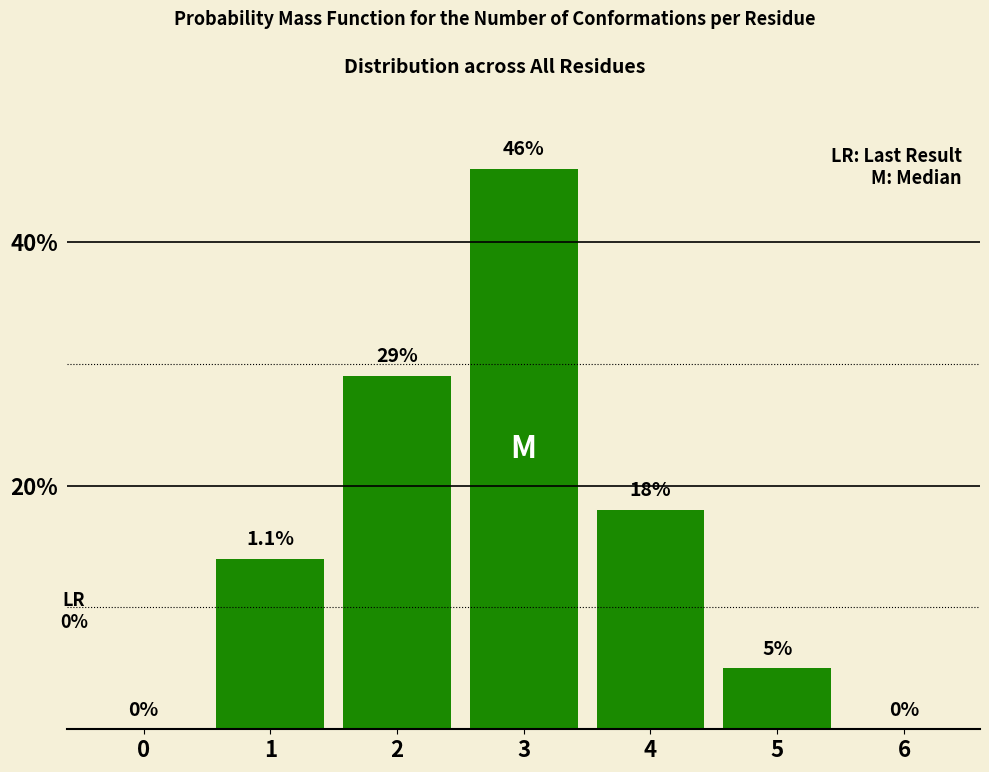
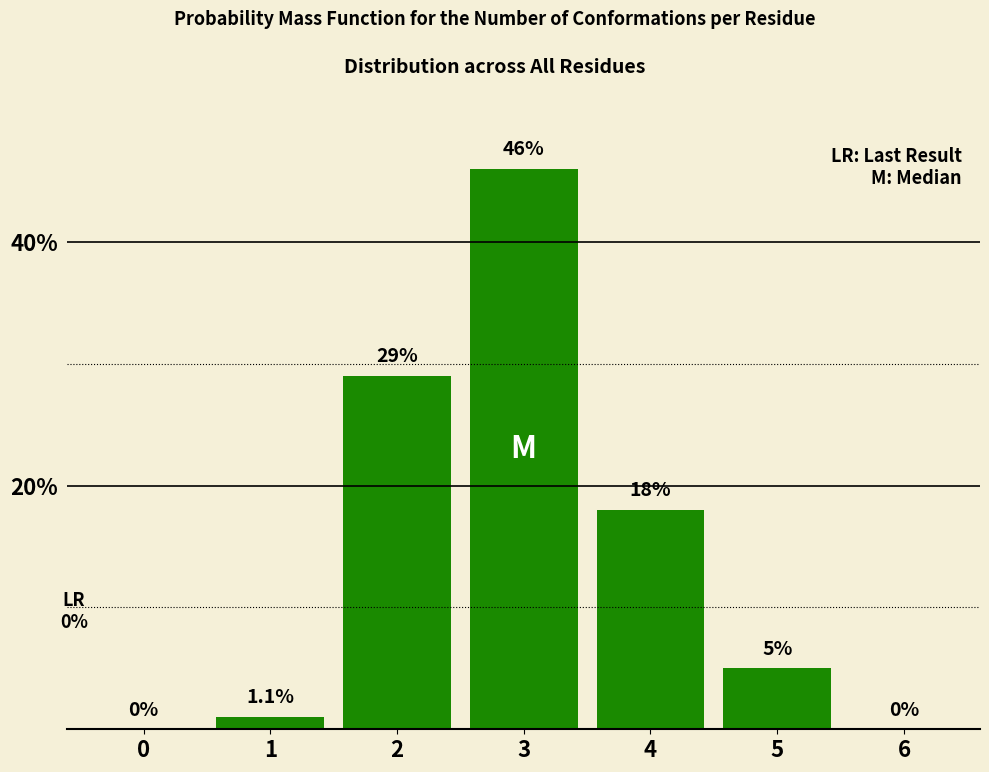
1: 14% -> 1%
